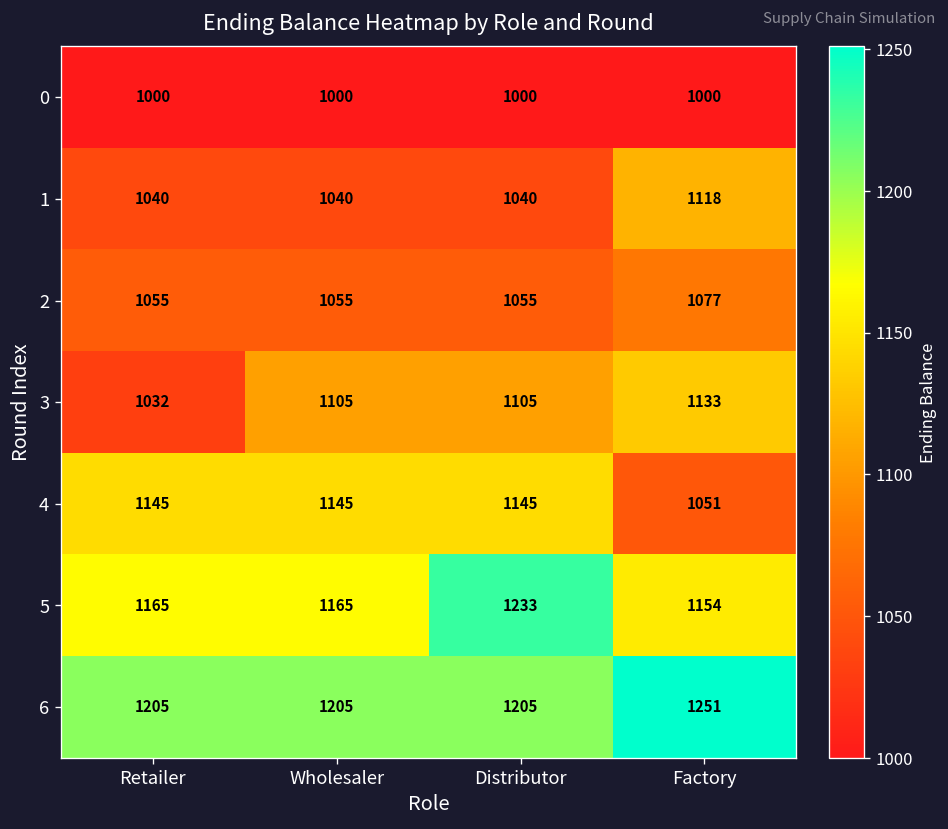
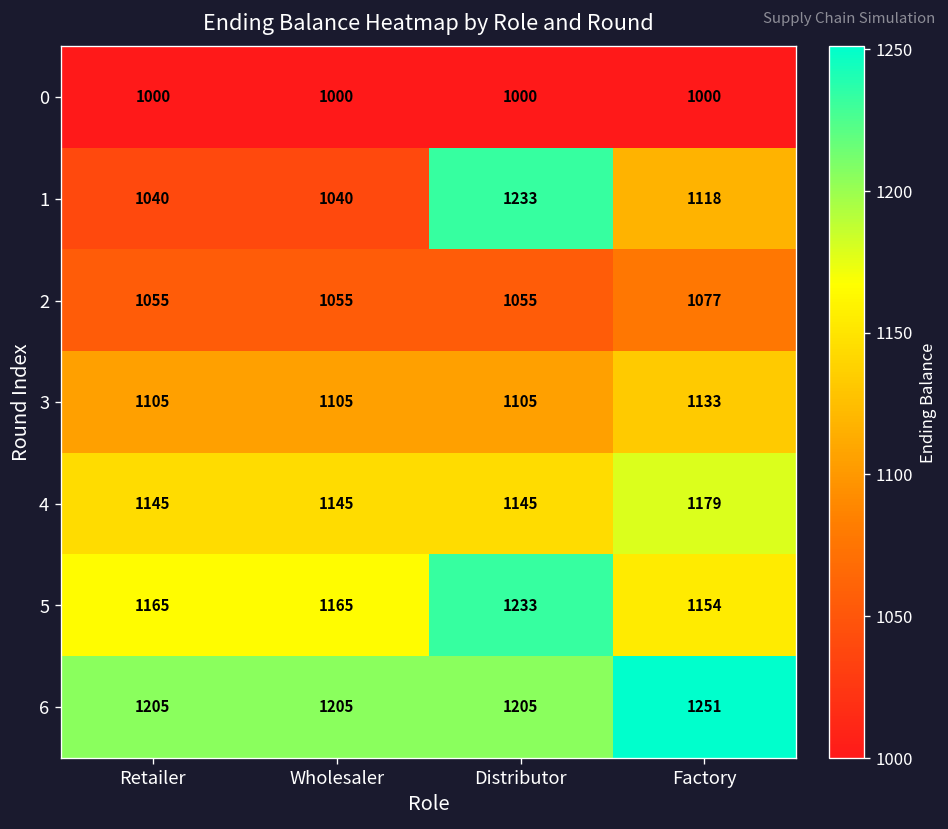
1, Distributor: 1040 -> 1233
3, Retailer: 1032 -> 1105
4, Factory: 1051 -> 1179
